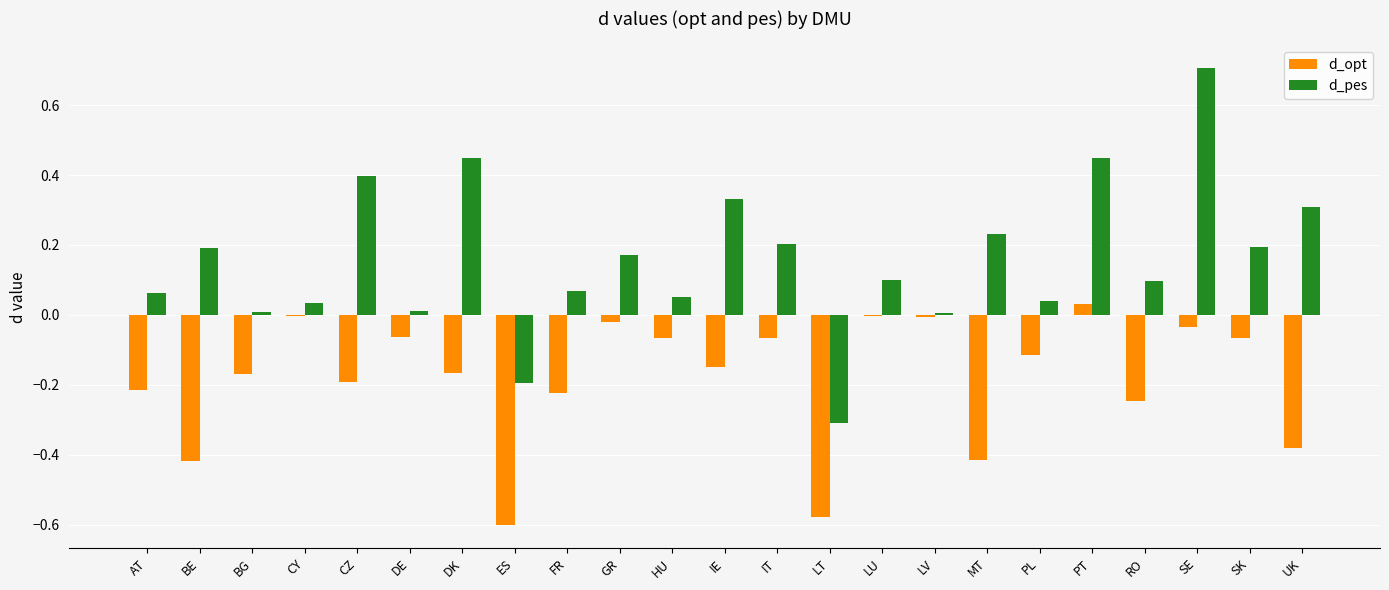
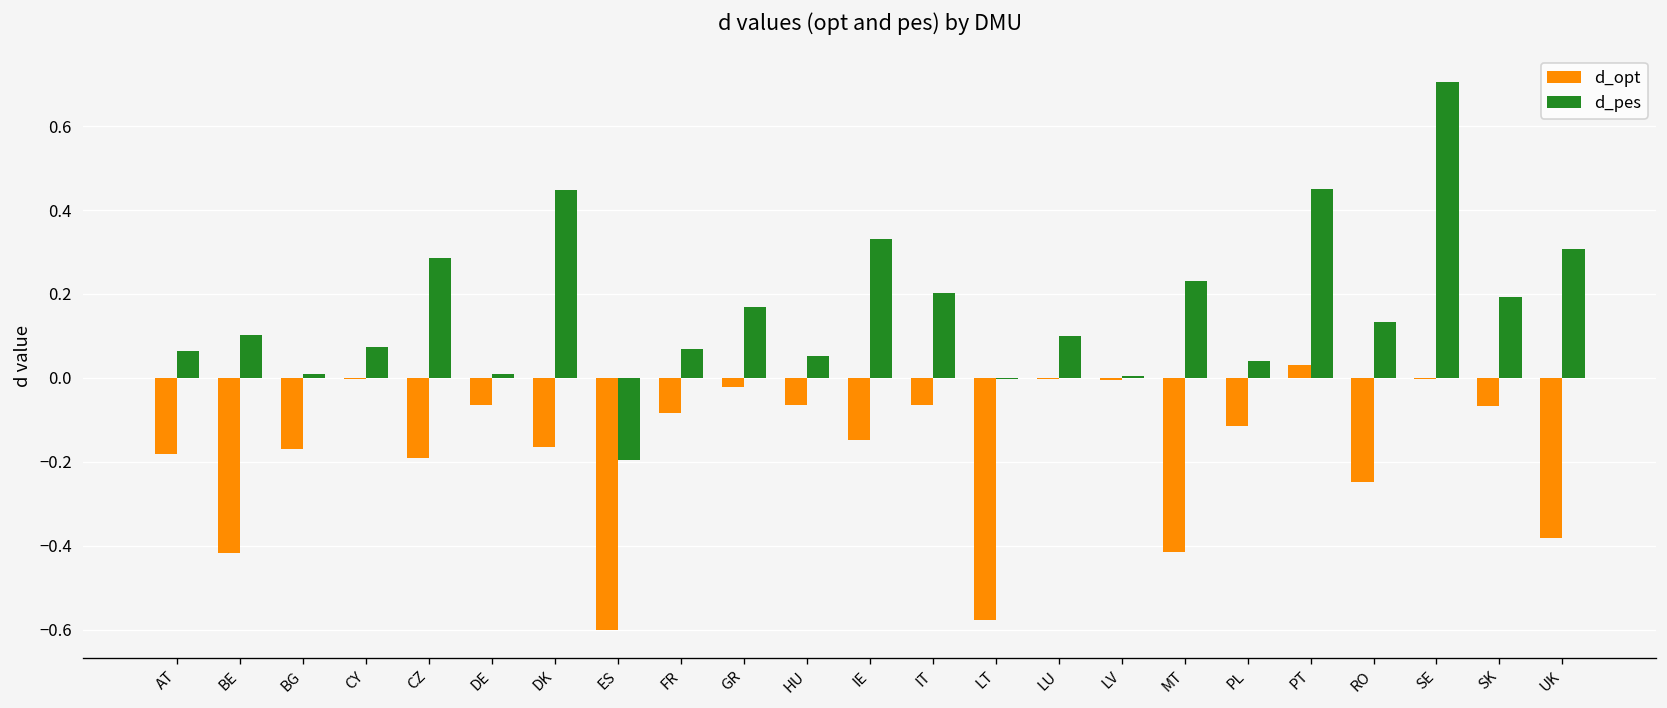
d_opt, AT: -0.21 -> -0.18
d_pes, BE: 0.19 -> 0.10
d_pes, CY: 0.03 -> 0.07
d_pes, CZ: 0.40 -> 0.29
d_opt, FR: -0.22 -> -0.08
d_pes, LT: -0.31 -> 0.00
d_pes, RO: 0.10 -> 0.13
d_opt, SE: -0.03 -> 0.00
